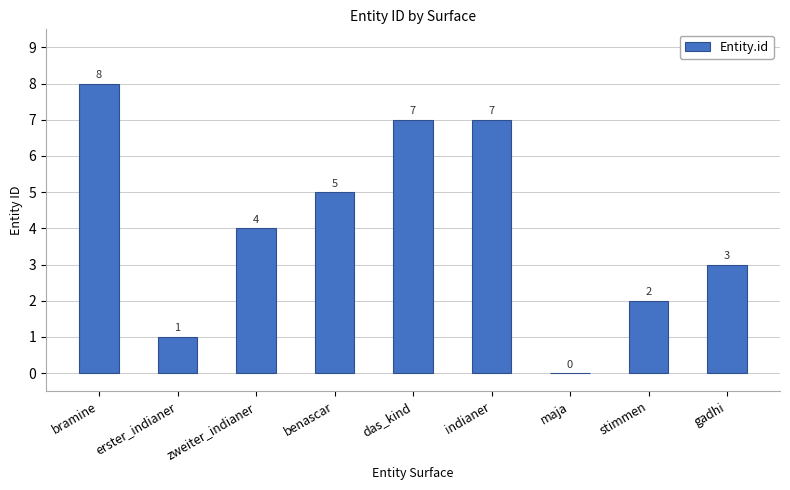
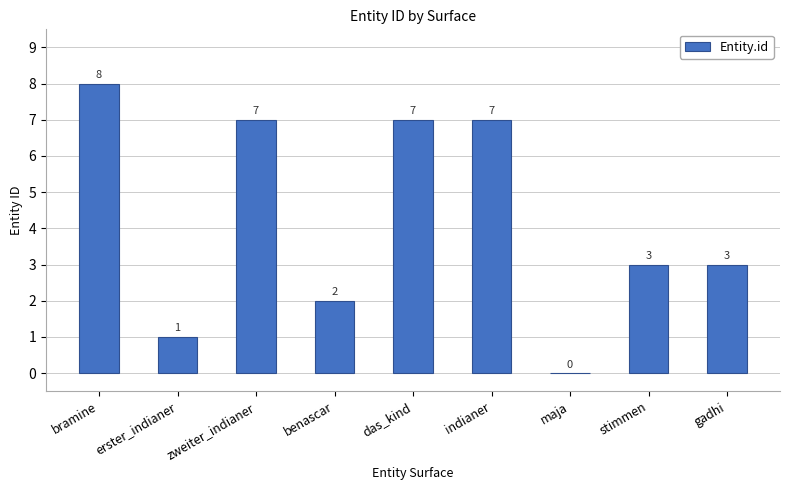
zweiter_indianer: 4 -> 7
benascar: 5 -> 2
stimmen: 2 -> 3
